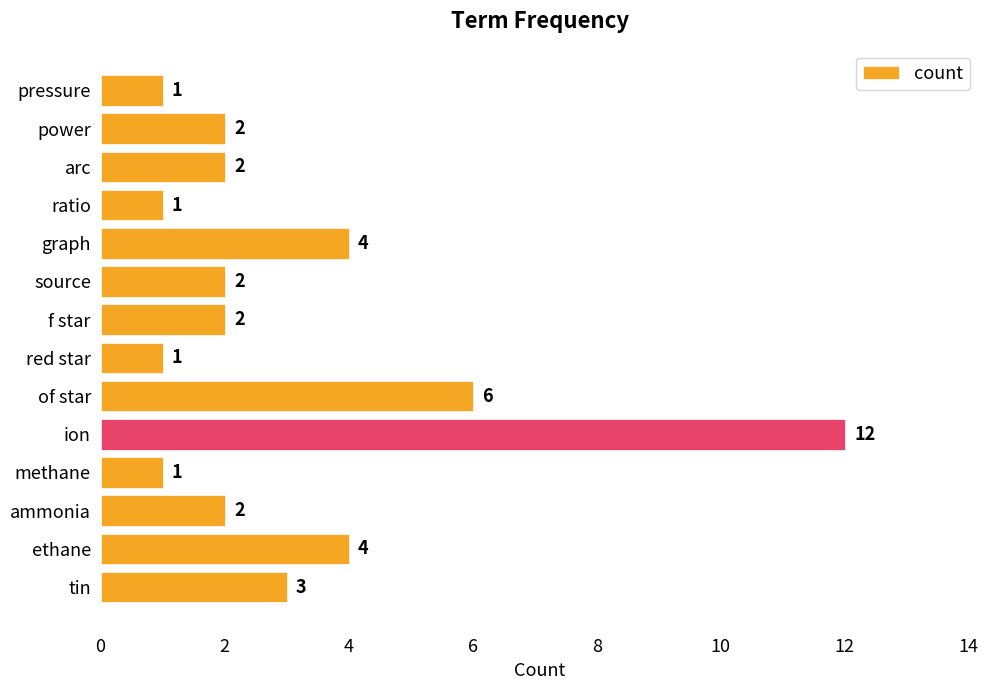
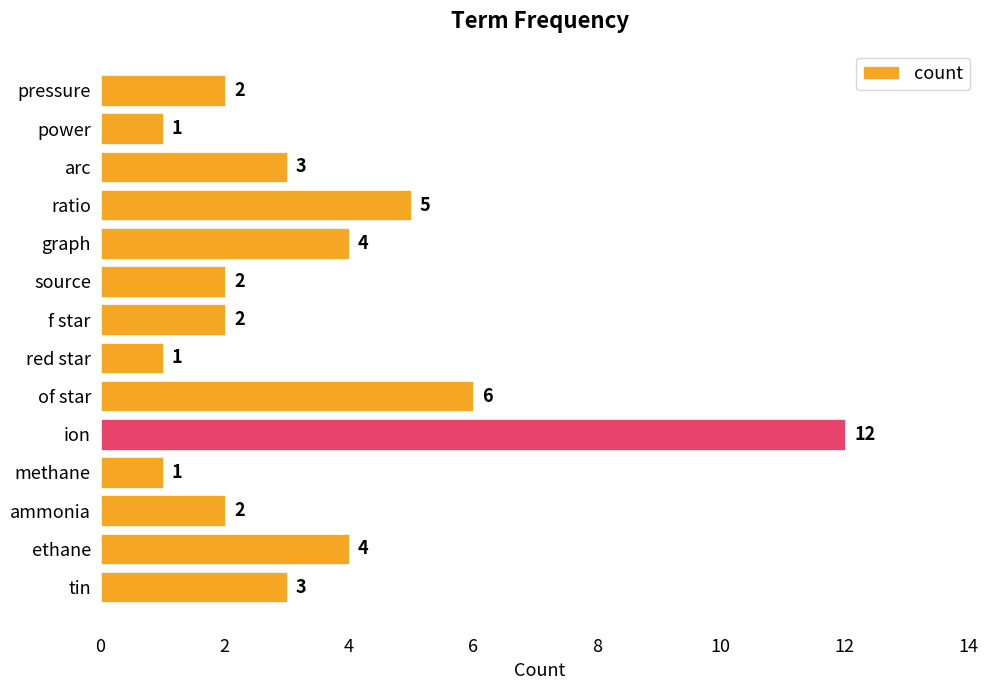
pressure: 1 -> 2
power: 2 -> 1
arc: 2 -> 3
ratio: 1 -> 5
